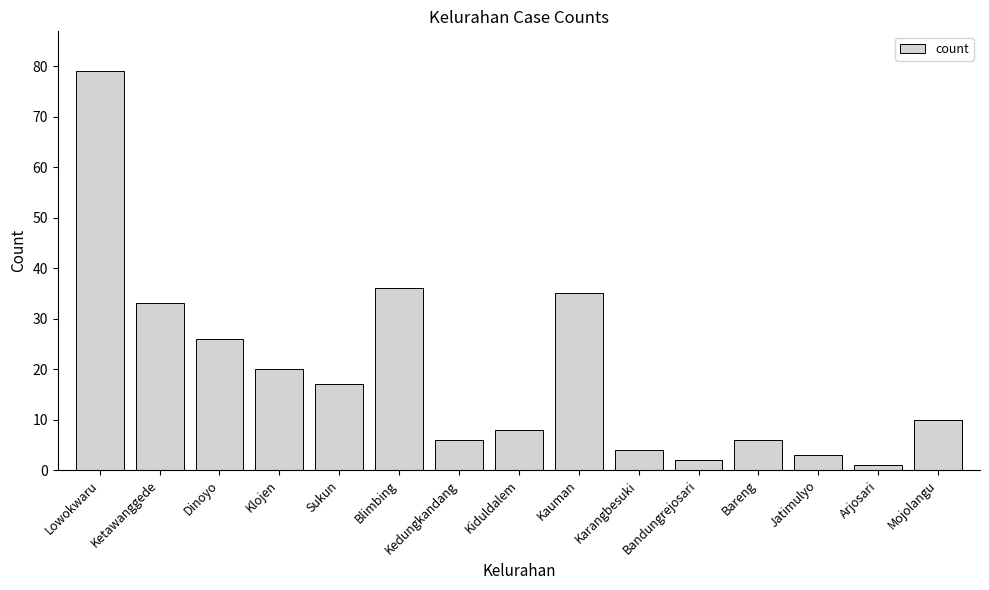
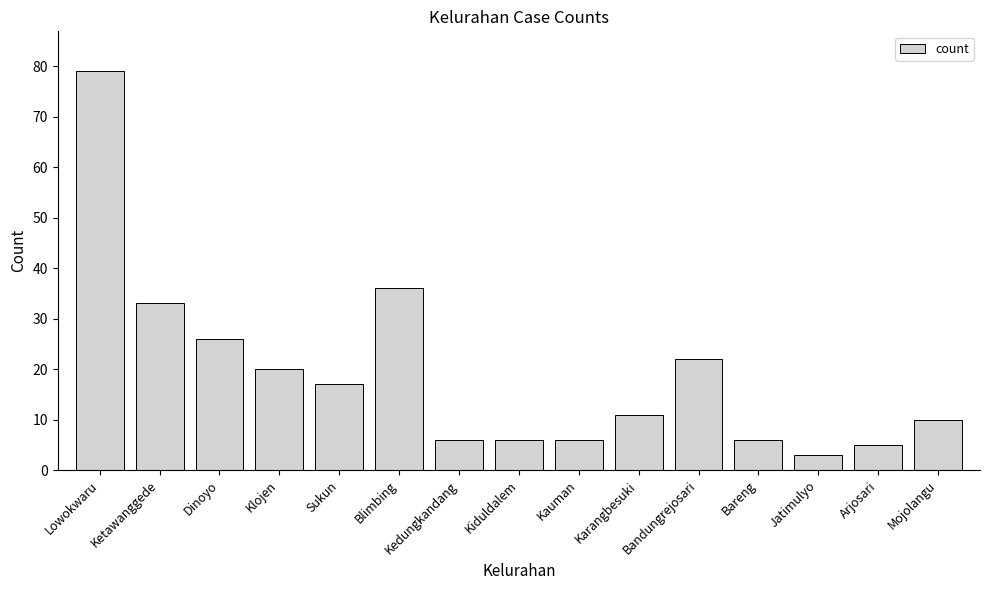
Kiduldalem: 8 -> 6
Kauman: 35 -> 6
Karangbesuki: 4 -> 11
Bandungrejosari: 2 -> 22
Arjosari: 1 -> 5
